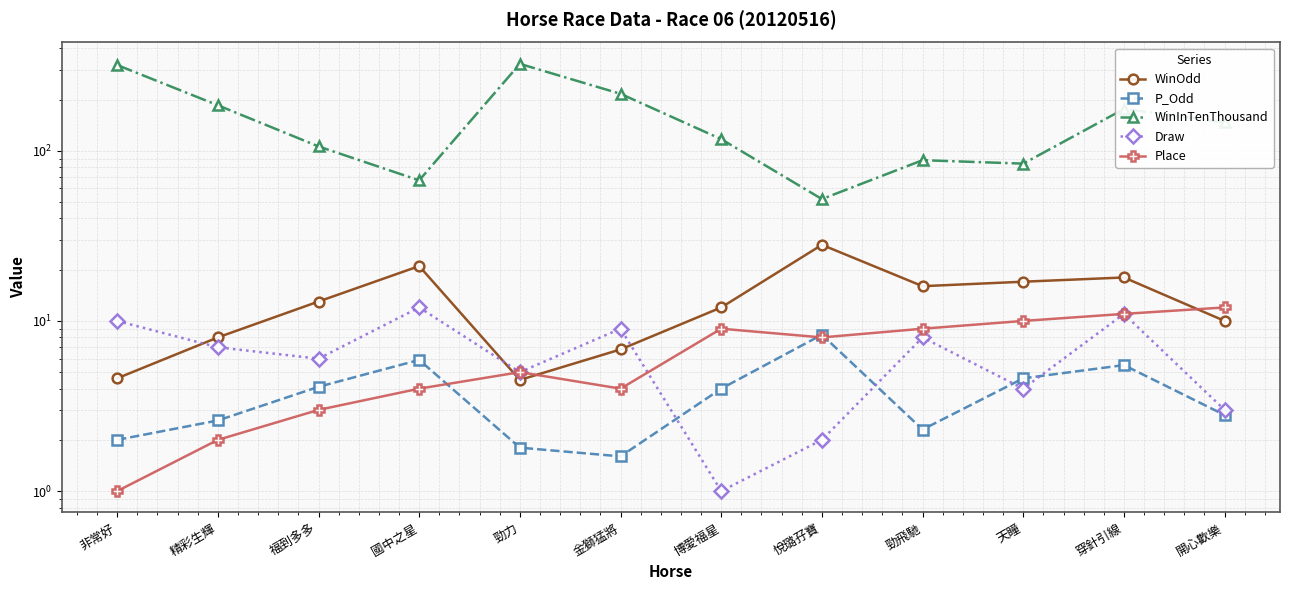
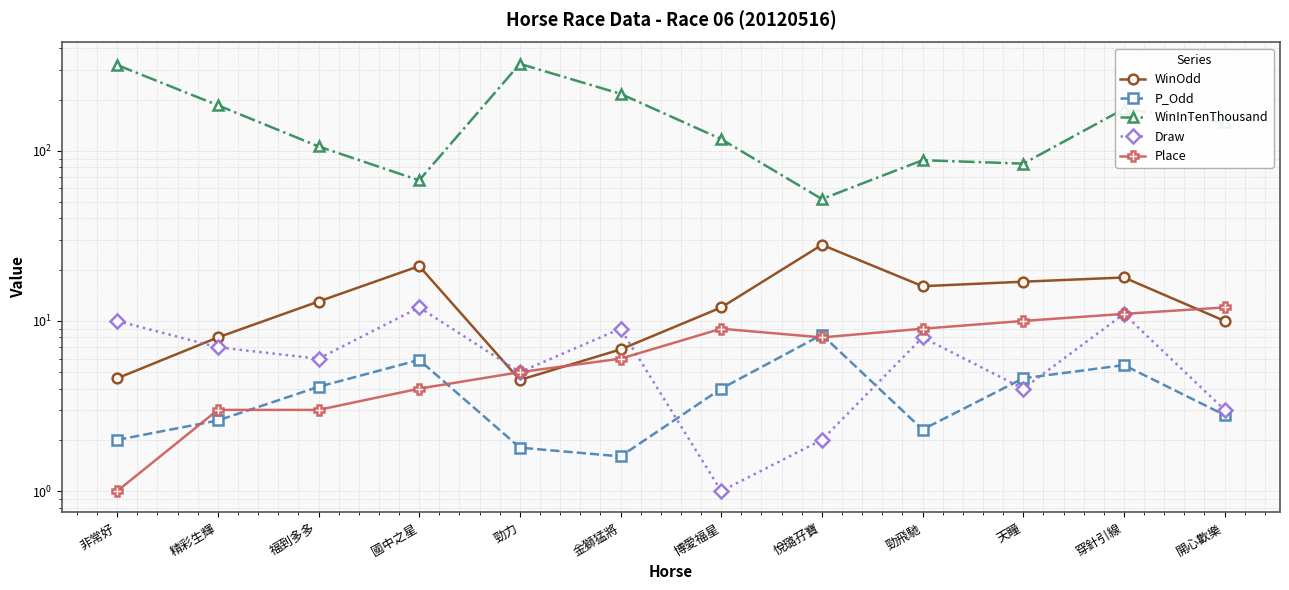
Place, 精彩生輝: 2 -> 3
Place, 金獅猛將: 4 -> 6
